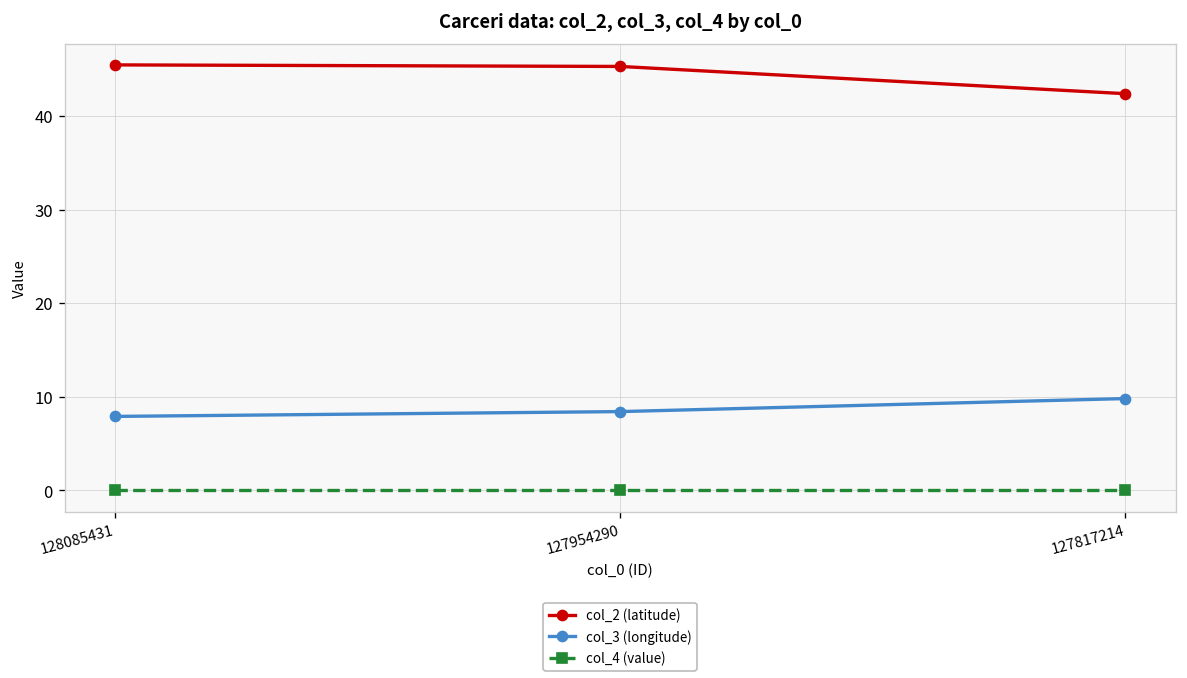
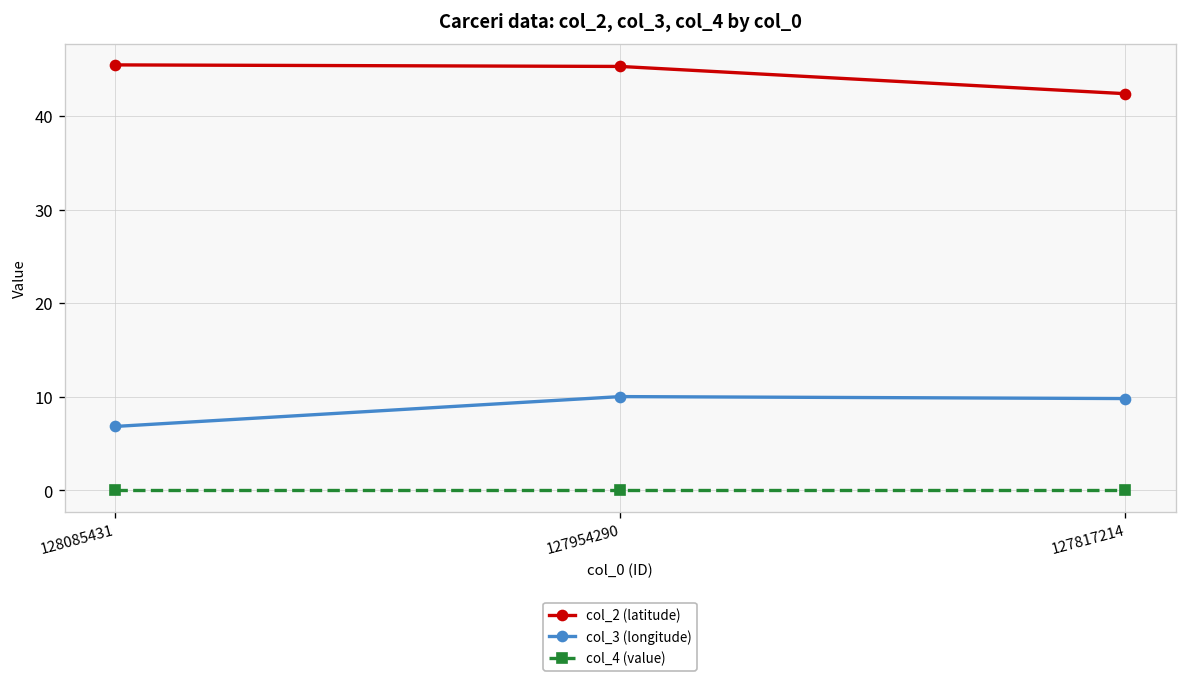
col_3 (longitude), 128085431: 8 -> 7
col_3 (longitude), 127954290: 8 -> 10
